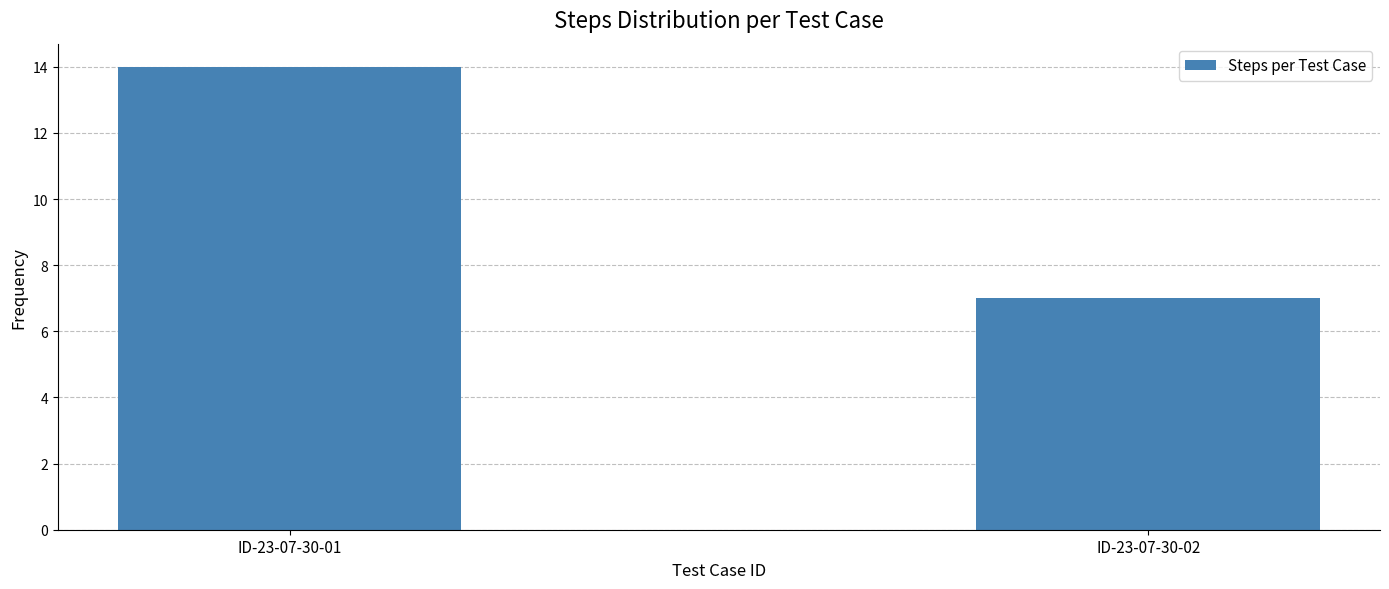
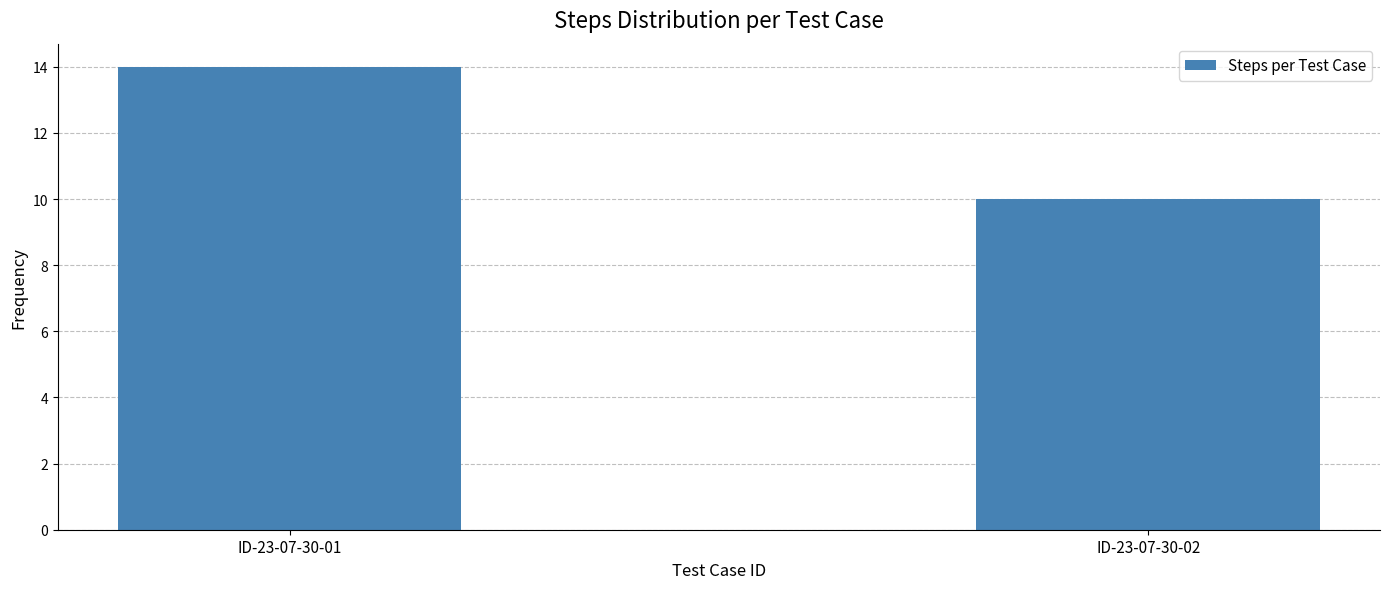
ID-23-07-30-02: 7 -> 10
